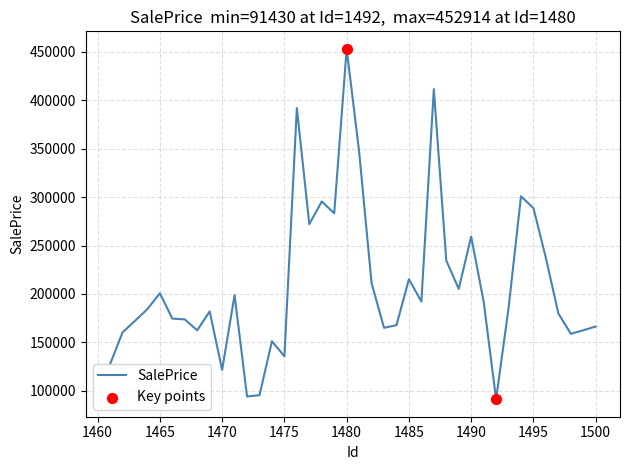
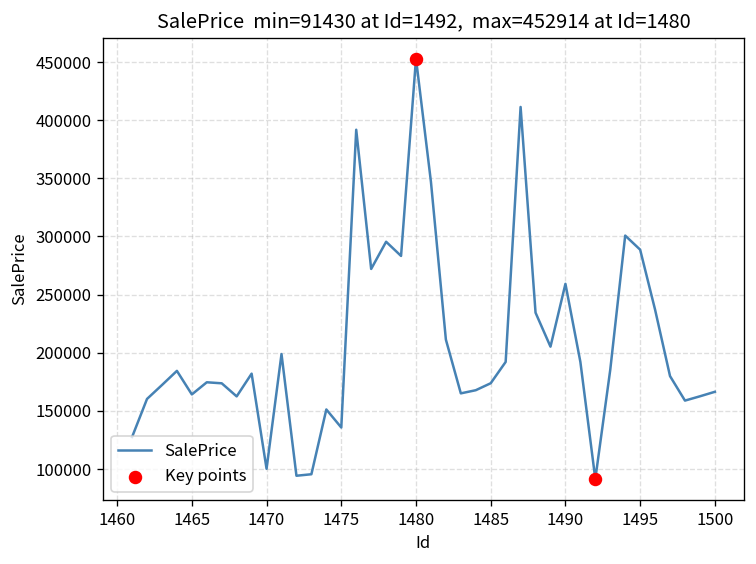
SalePrice, 1465: 200000 -> 160000
SalePrice, 1470: 120000 -> 100000
SalePrice, 1485: 220000 -> 170000
